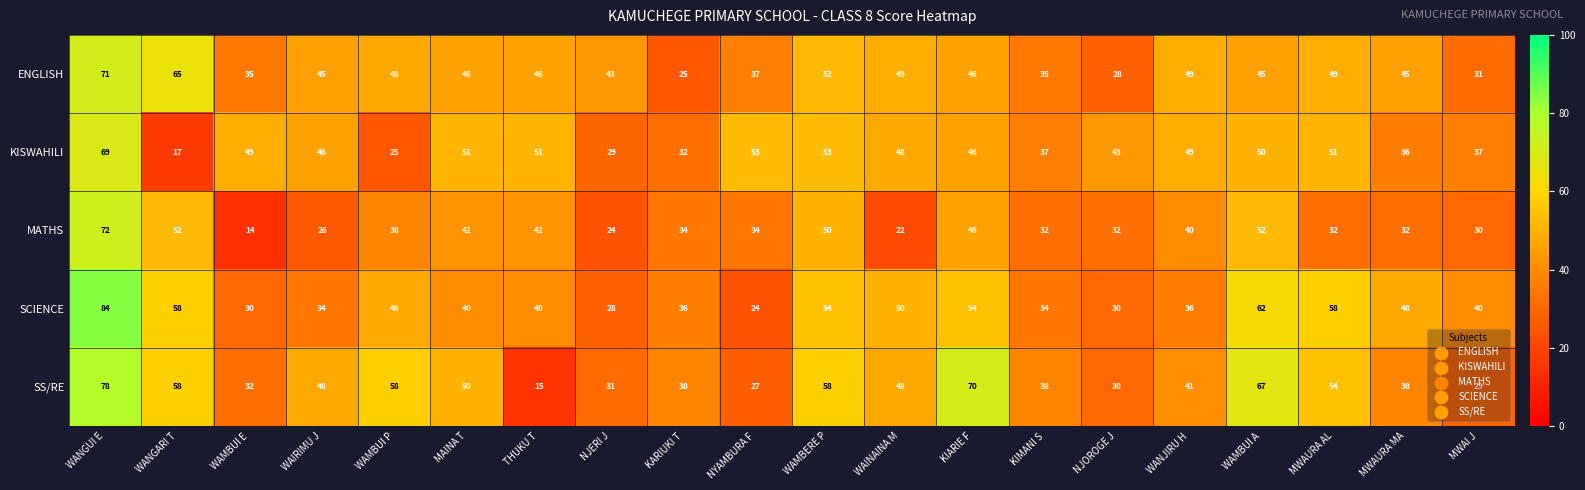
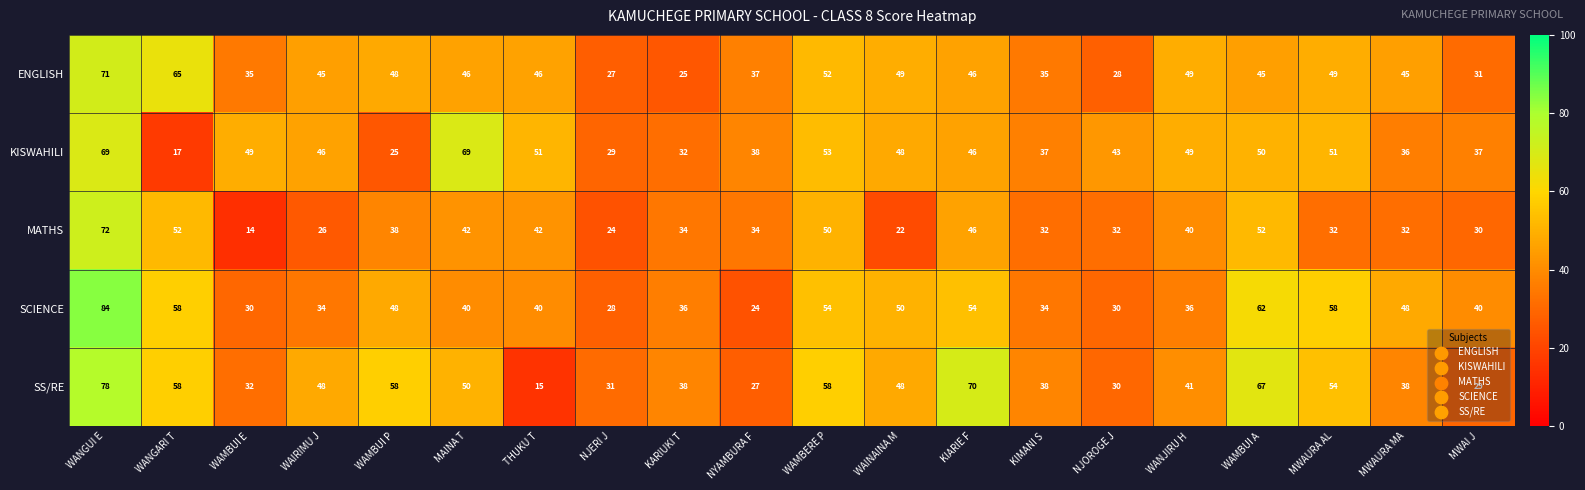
ENGLISH, NJERI J: 43 -> 27
KISWAHILI, MAINA T: 51 -> 69
KISWAHILI, NYAMBURA F: 53 -> 38
